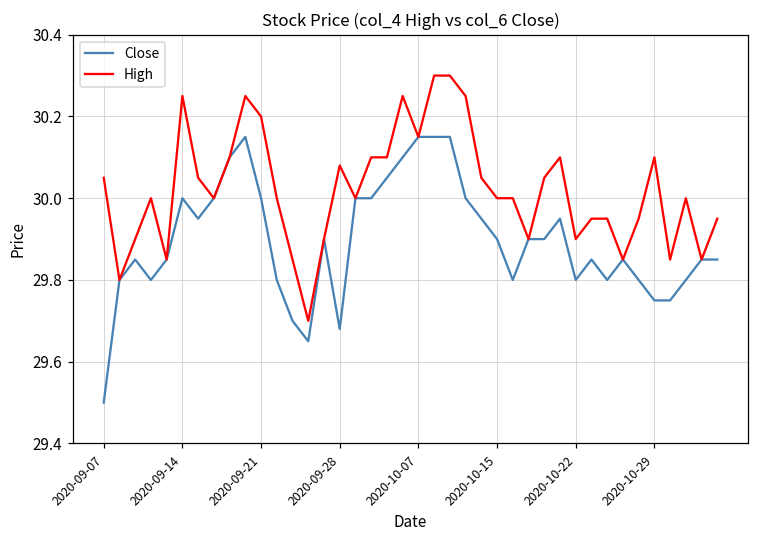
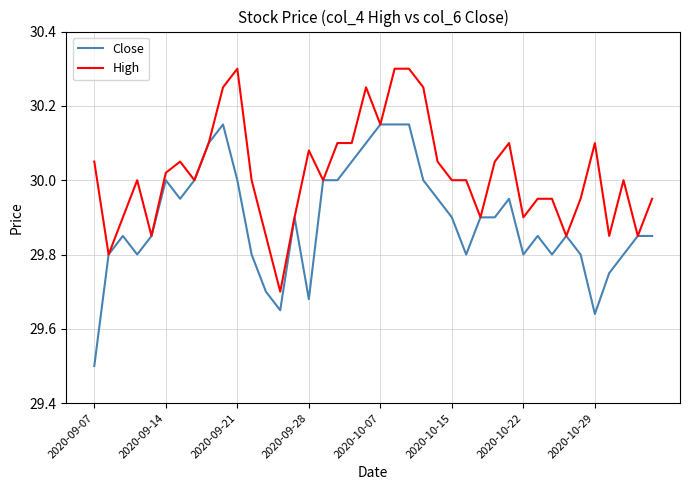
High, 2020-09-14: 30.25 -> 30.02
High, 2020-09-21: 30.2 -> 30.3
Close, 2020-10-29: 29.75 -> 29.64
